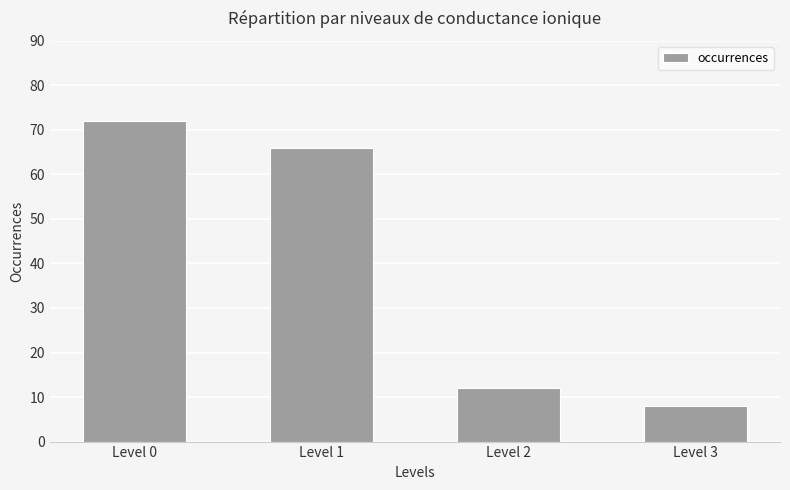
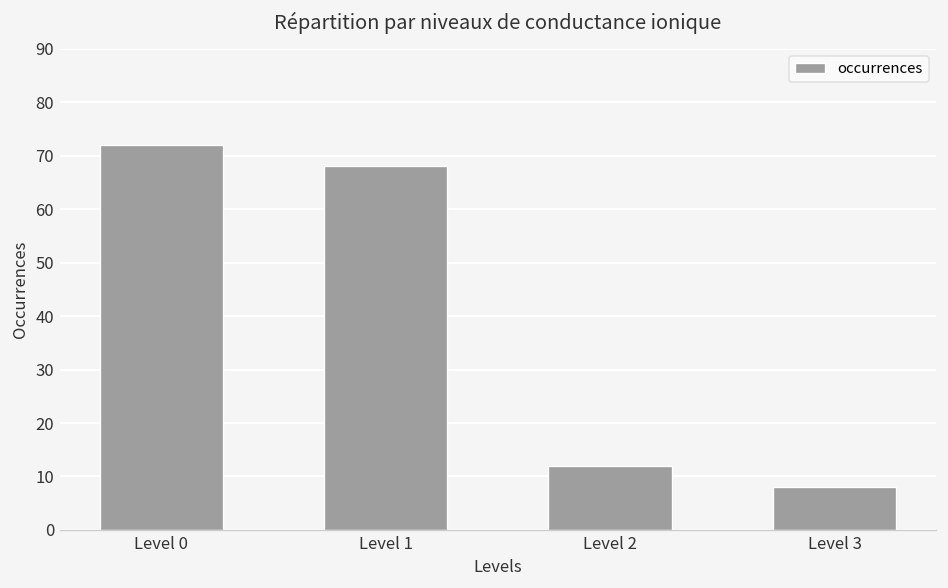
Level 1: 66 -> 68
